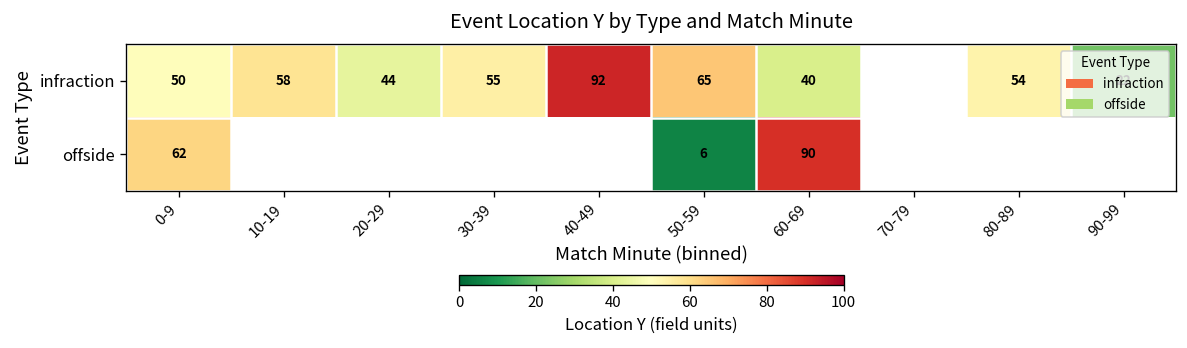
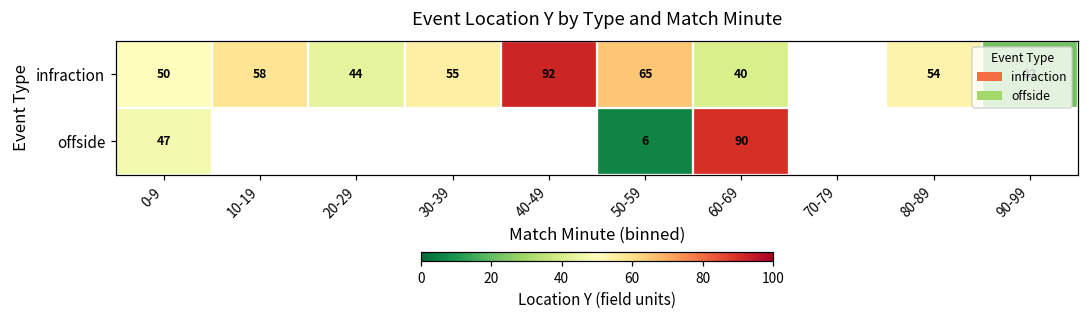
offside, 0-9: 62 -> 47
